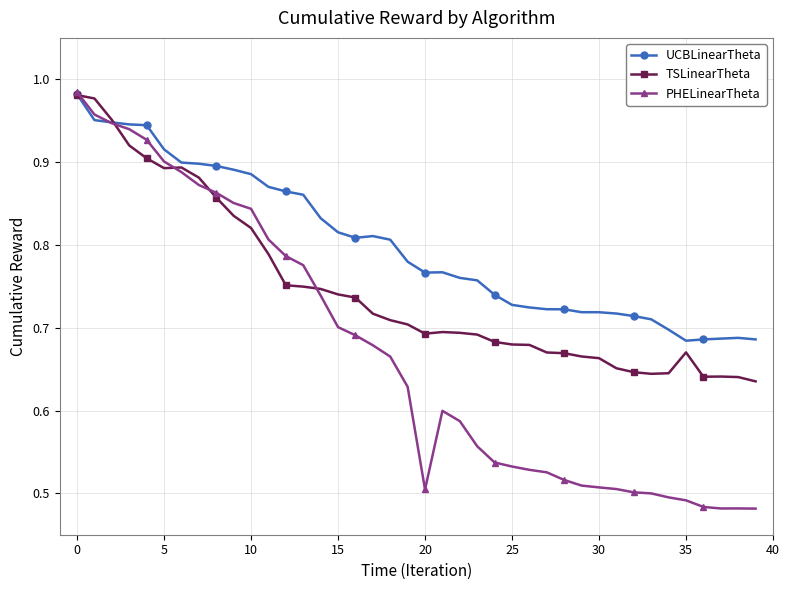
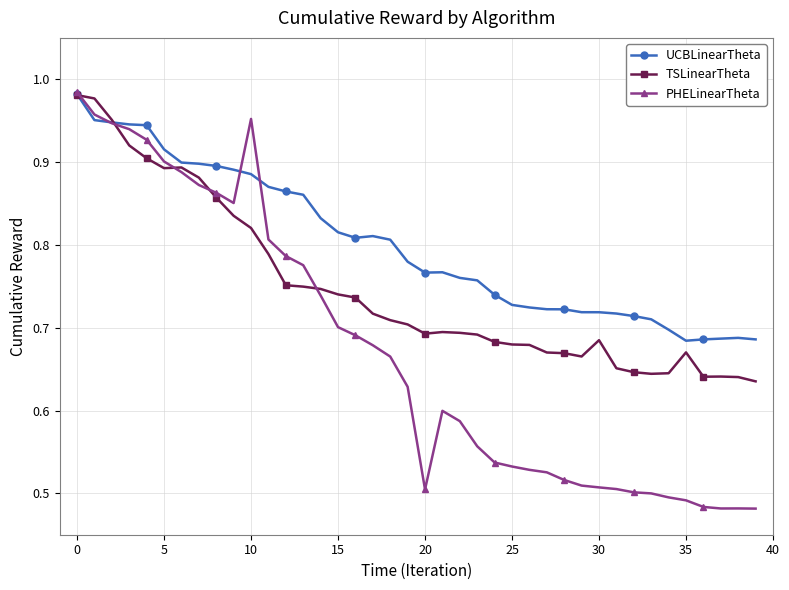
PHELinearTheta, 10: 0.84 -> 0.95
TSLinearTheta, 30: 0.66 -> 0.68
